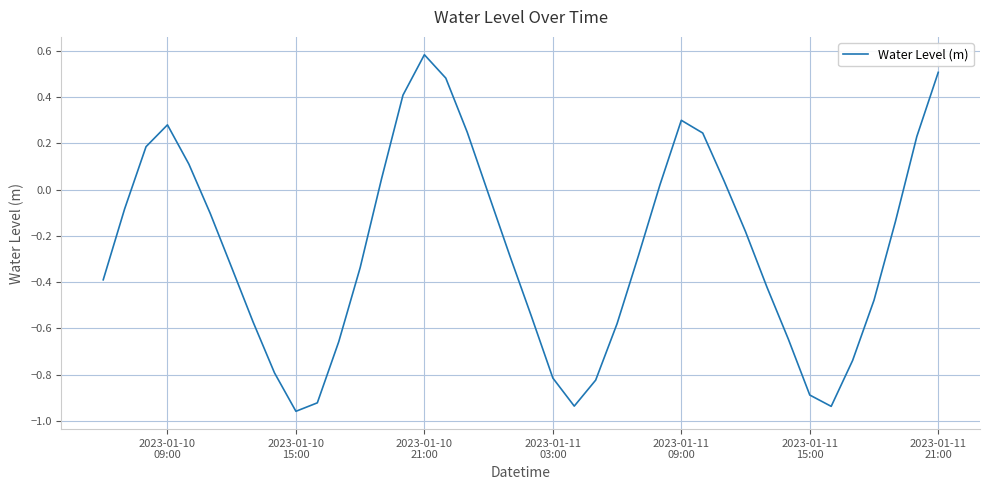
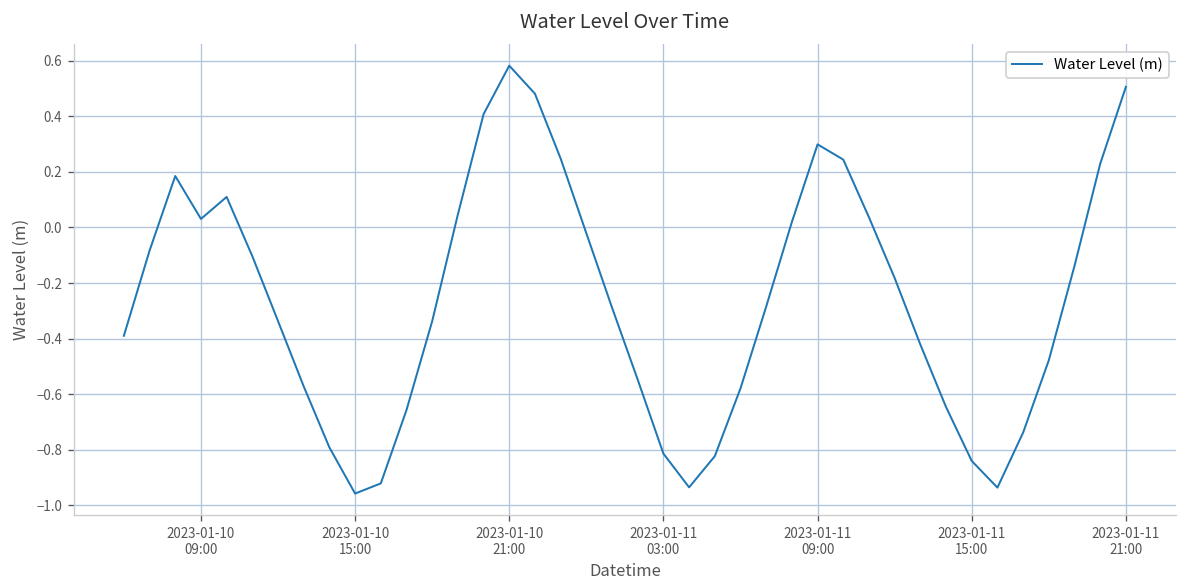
2023-01-10 09:00: 0.28 -> 0.03
2023-01-11 15:00: -0.89 -> -0.84
